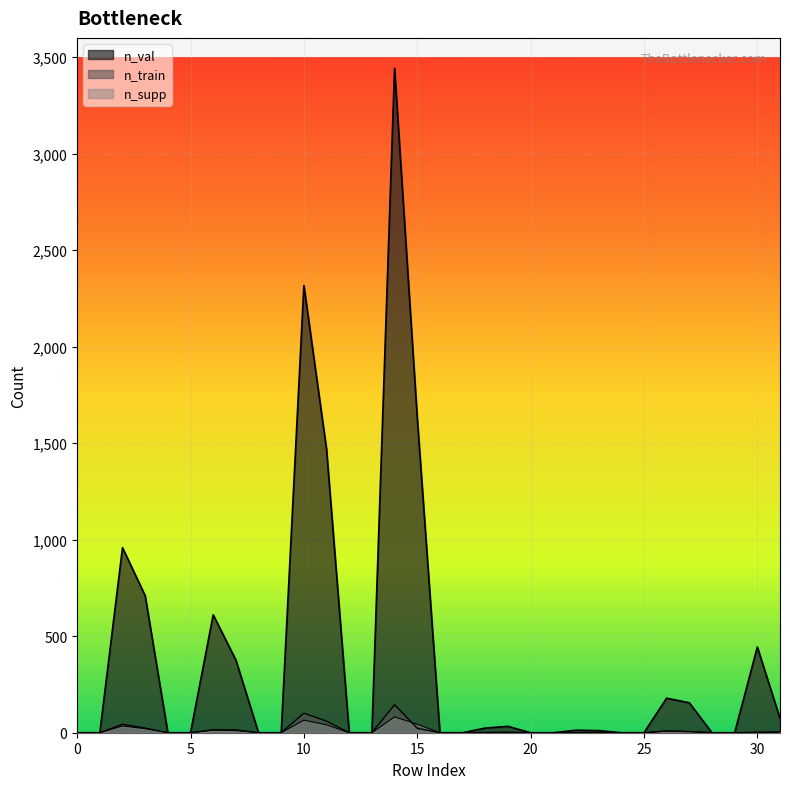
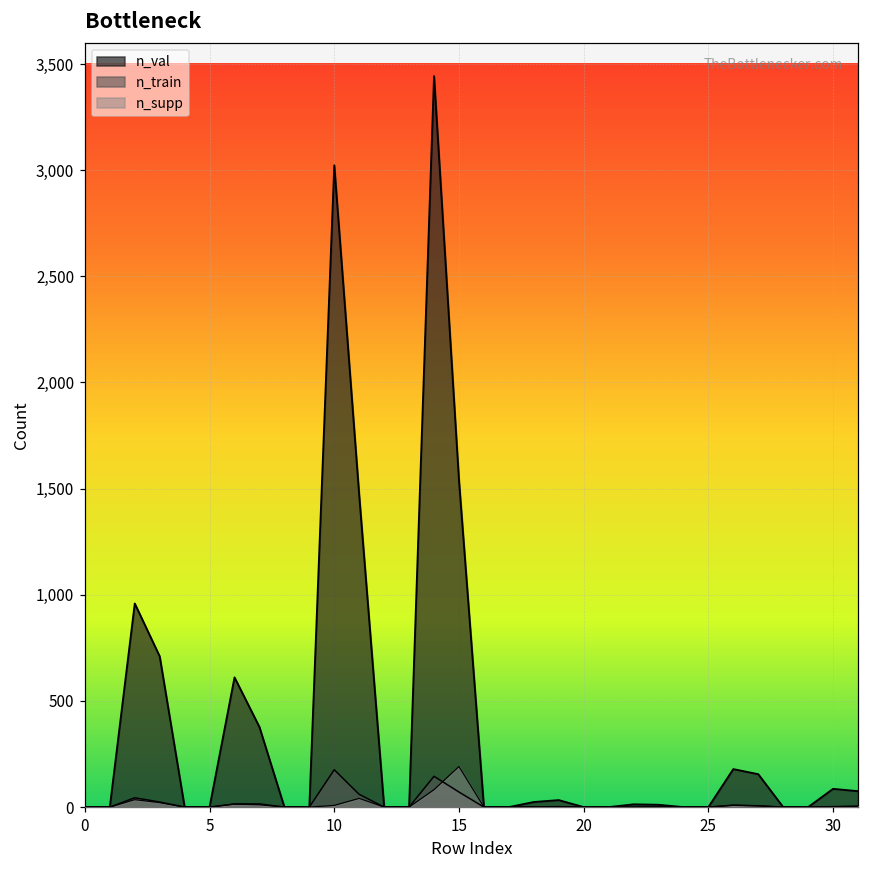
n_val, 10: 2,320 -> 3,020
n_train, 10: 100 -> 180
n_supp, 10: 70 -> 10
n_val, 15: 1,630 -> 1,540
n_train, 15: 20 -> 70
n_supp, 15: 40 -> 190
n_val, 30: 440 -> 90
